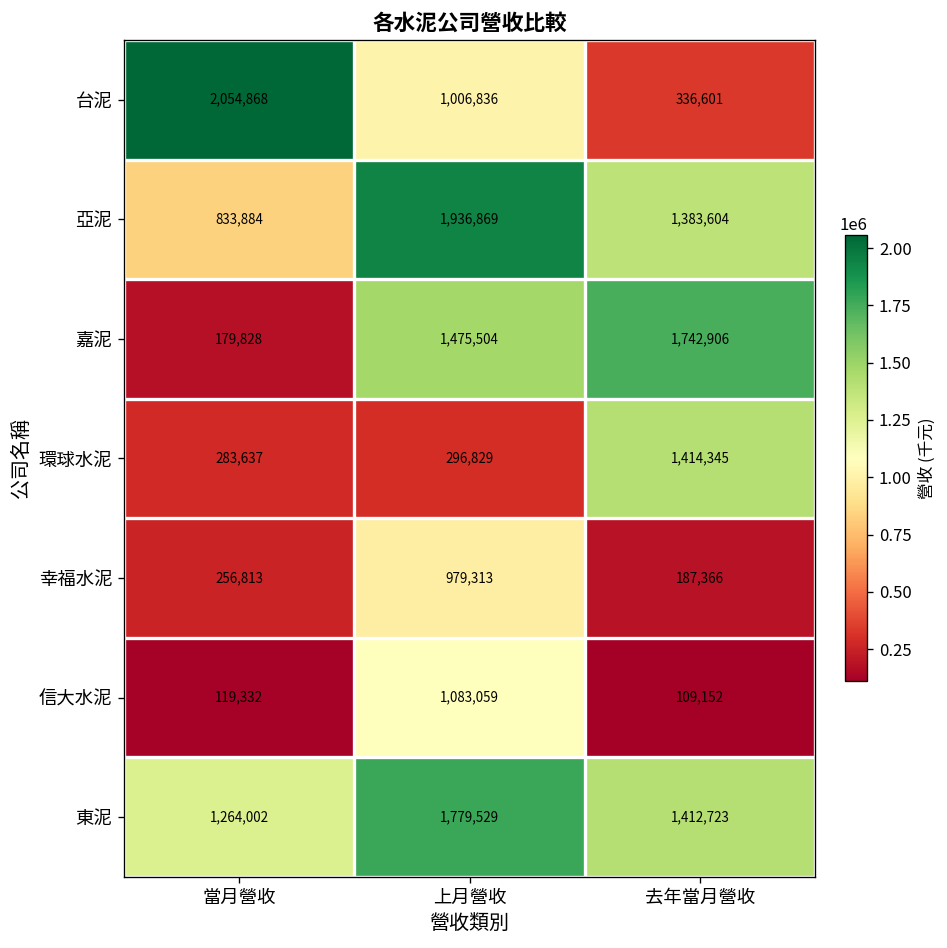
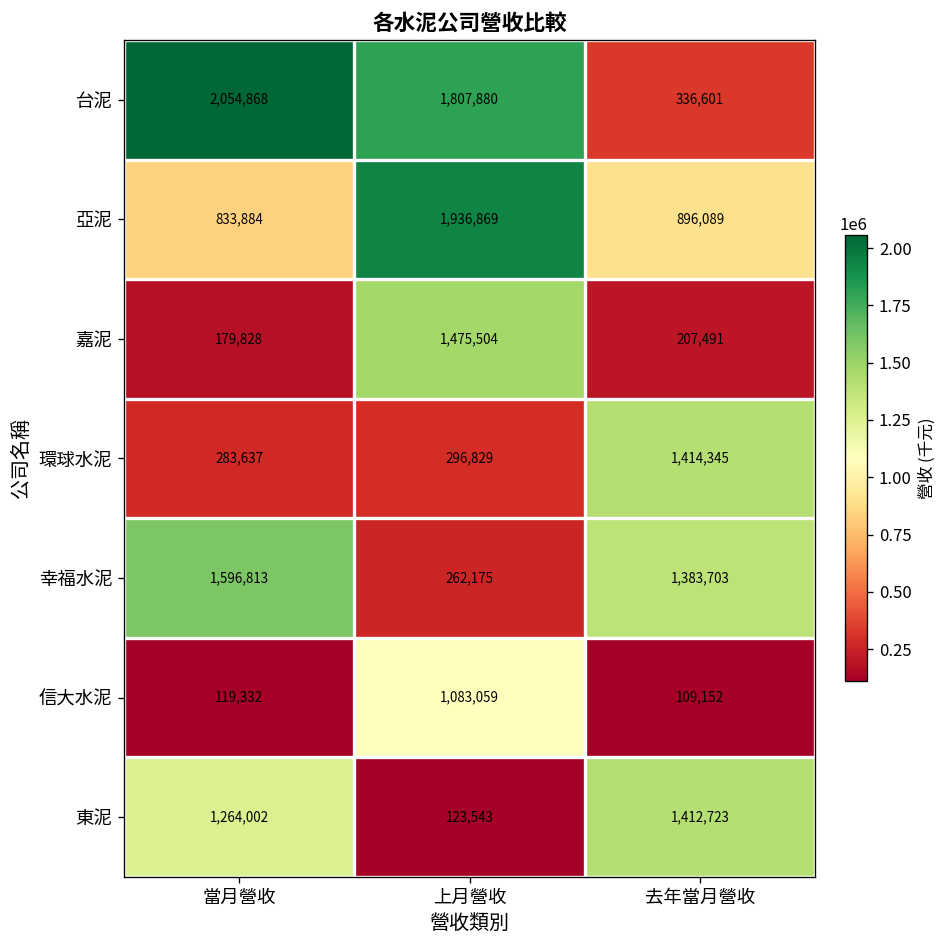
台泥, 上月營收: 1,006,836 -> 1,807,880
亞泥, 去年當月營收: 1,383,604 -> 896,089
嘉泥, 去年當月營收: 1,742,906 -> 207,491
幸福水泥, 當月營收: 256,813 -> 1,596,813
幸福水泥, 上月營收: 979,313 -> 262,175
幸福水泥, 去年當月營收: 187,366 -> 1,383,703
東泥, 上月營收: 1,779,529 -> 123,543
